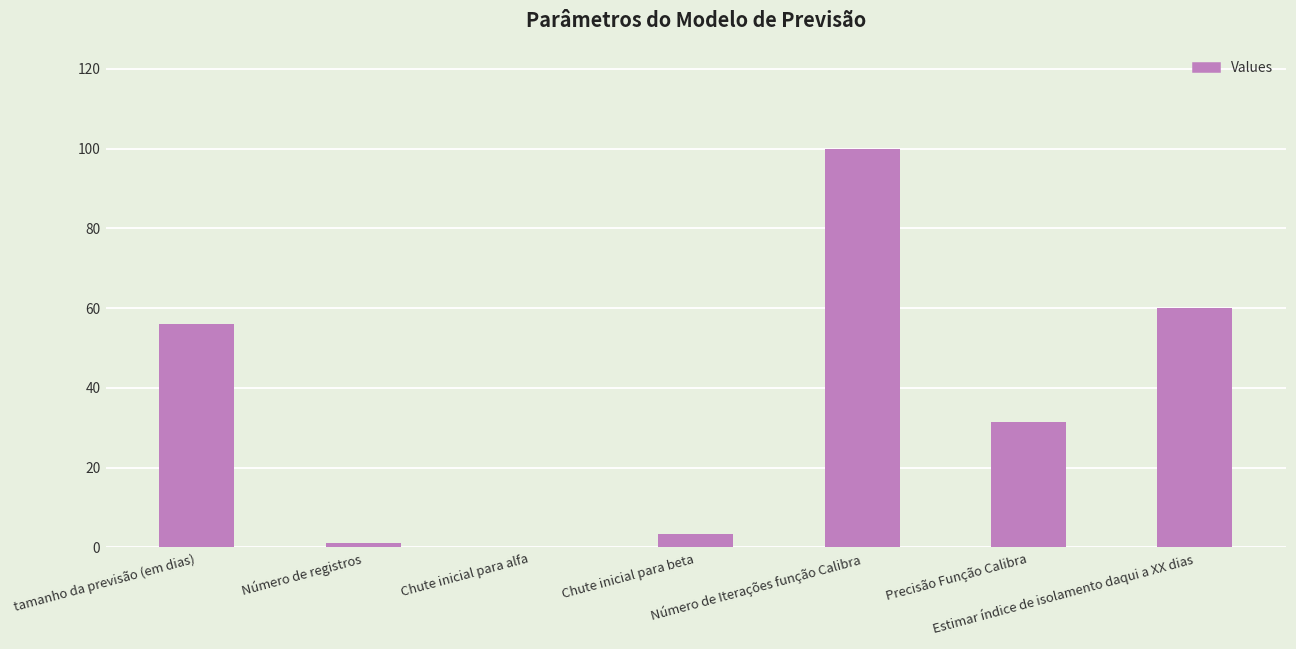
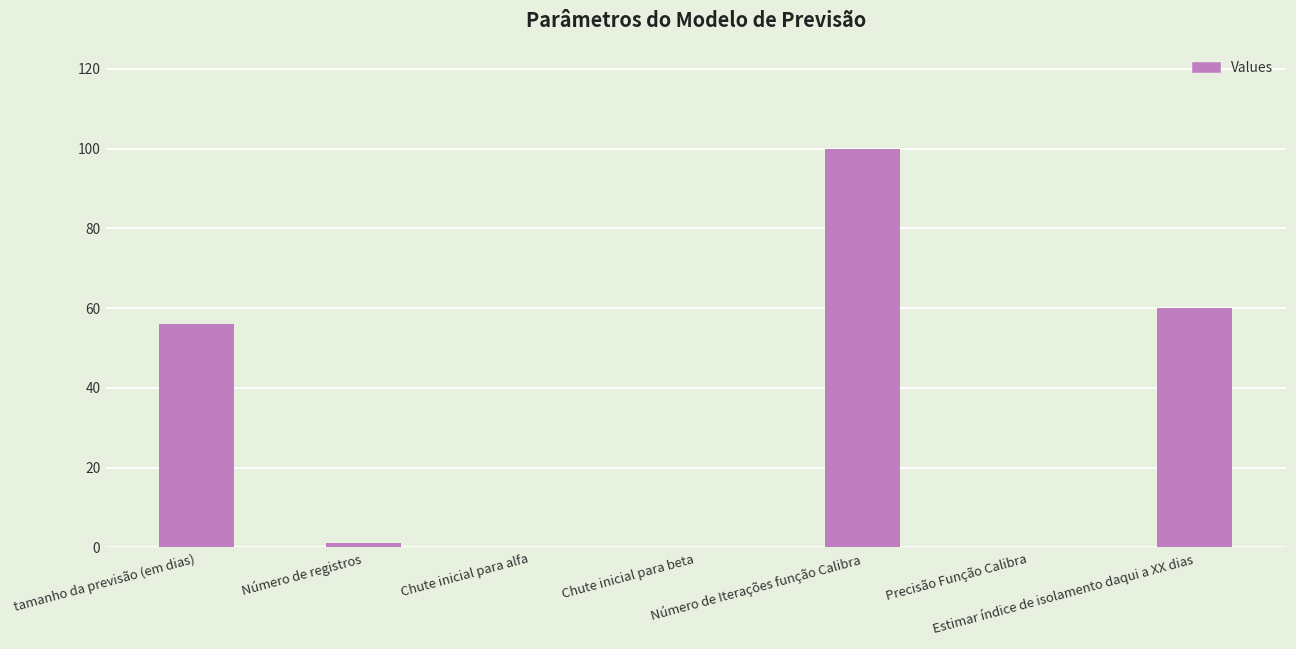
Chute inicial para beta: 3 -> 0
Precisão Função Calibra: 31 -> 0
